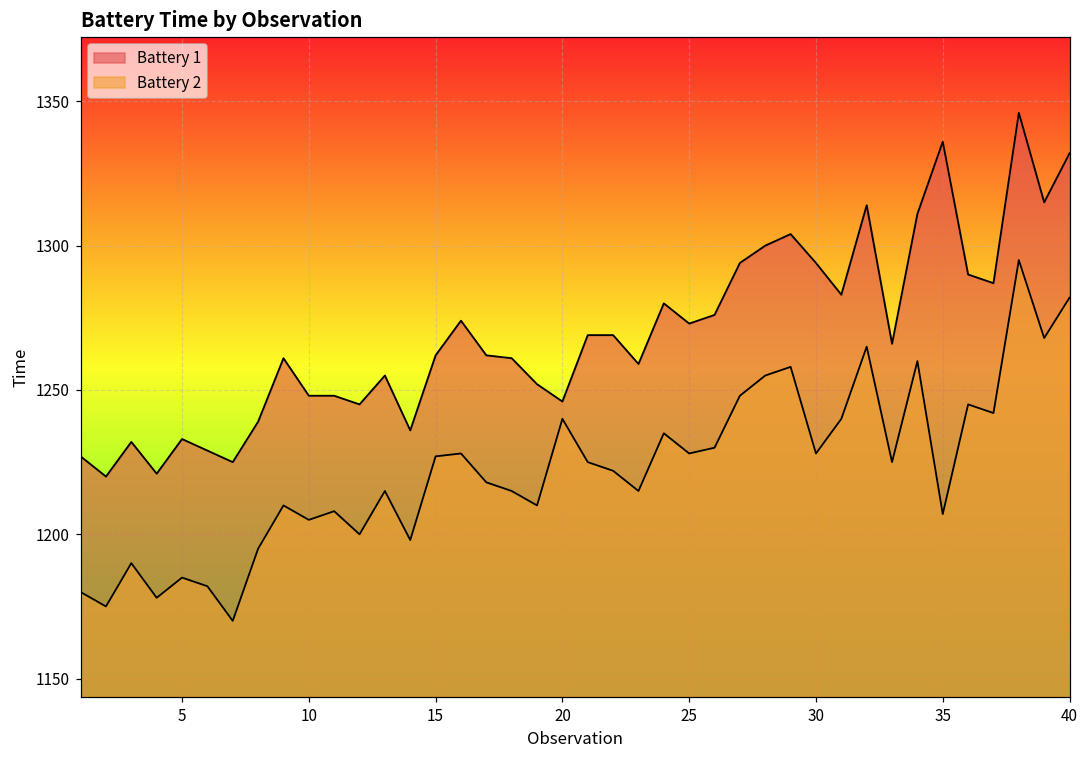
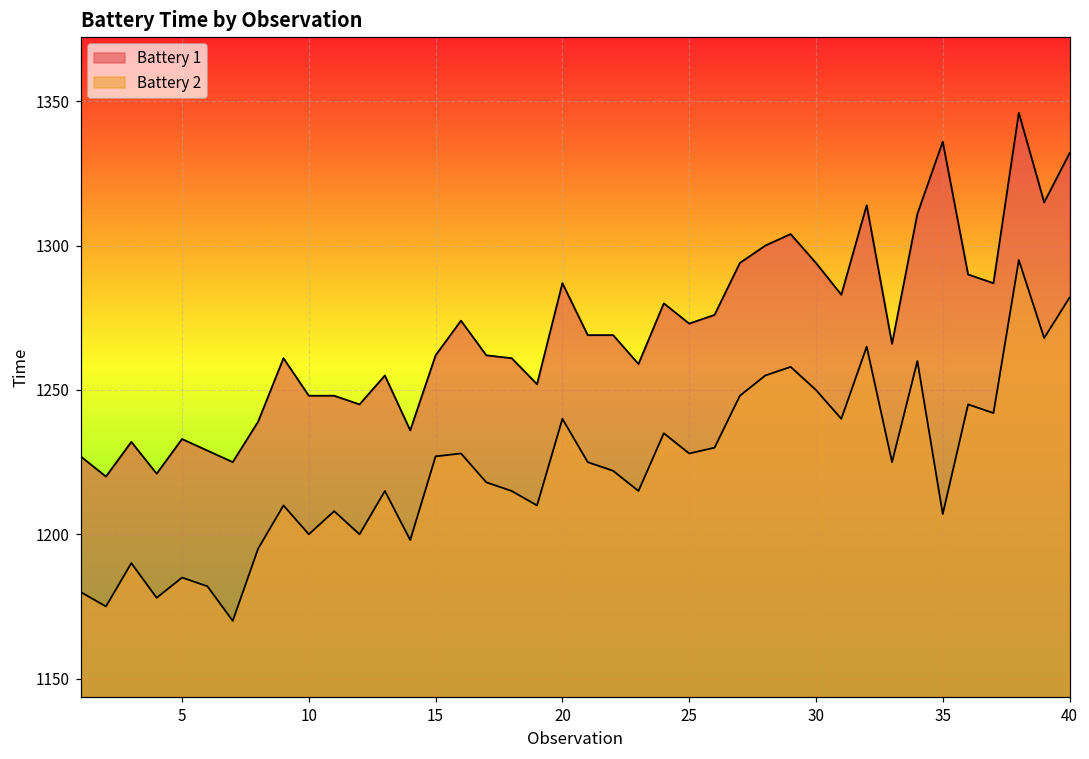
Battery 2, 10: 1205 -> 1200
Battery 1, 20: 1246 -> 1287
Battery 2, 30: 1228 -> 1250
